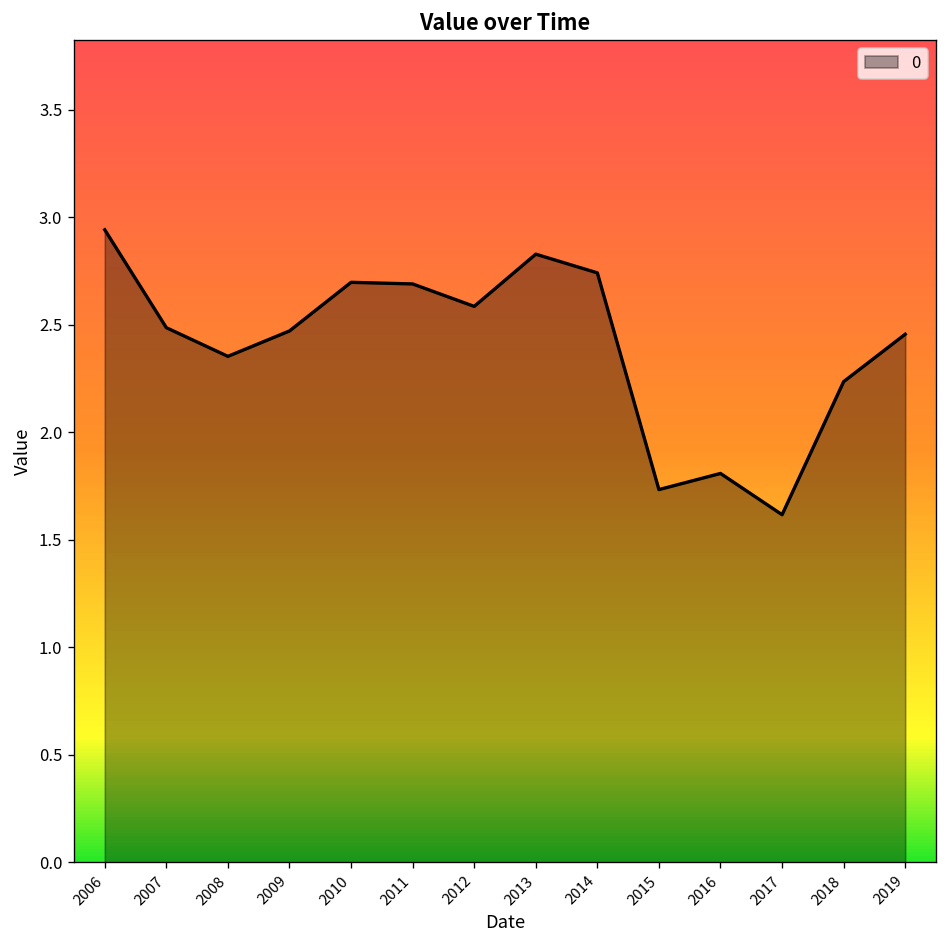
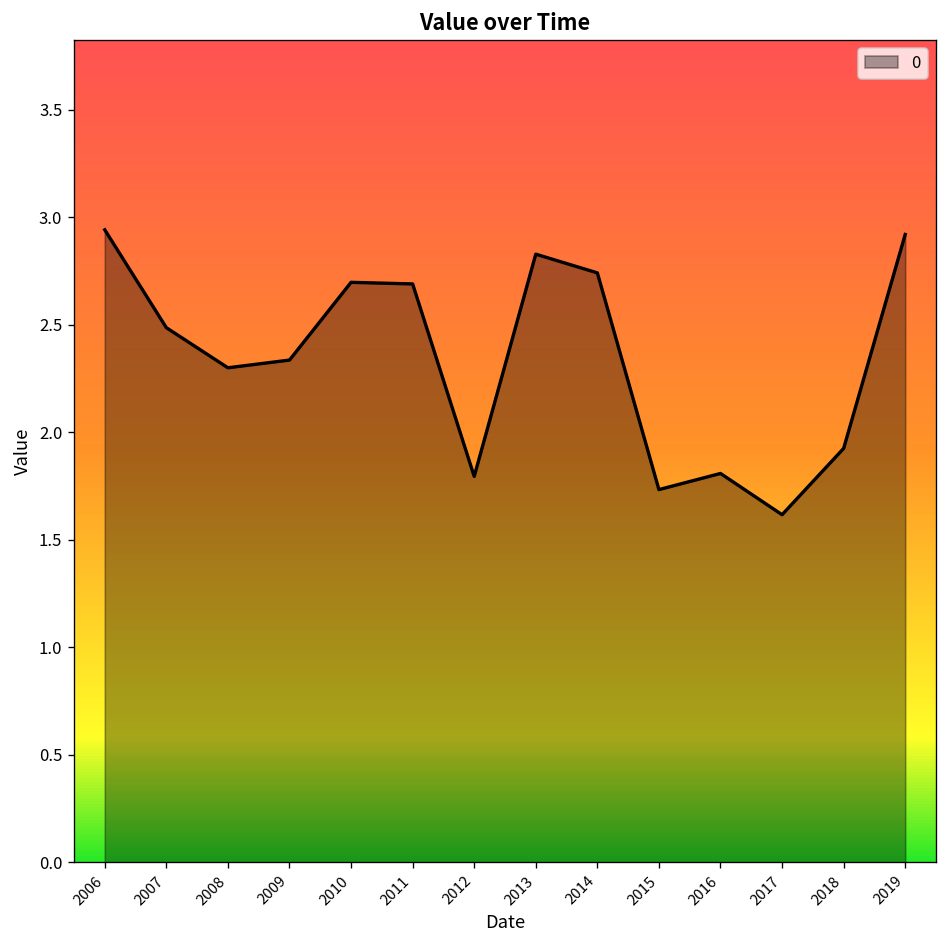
2008: 2.35 -> 2.30
2009: 2.47 -> 2.34
2012: 2.59 -> 1.79
2018: 2.24 -> 1.92
2019: 2.46 -> 2.92
